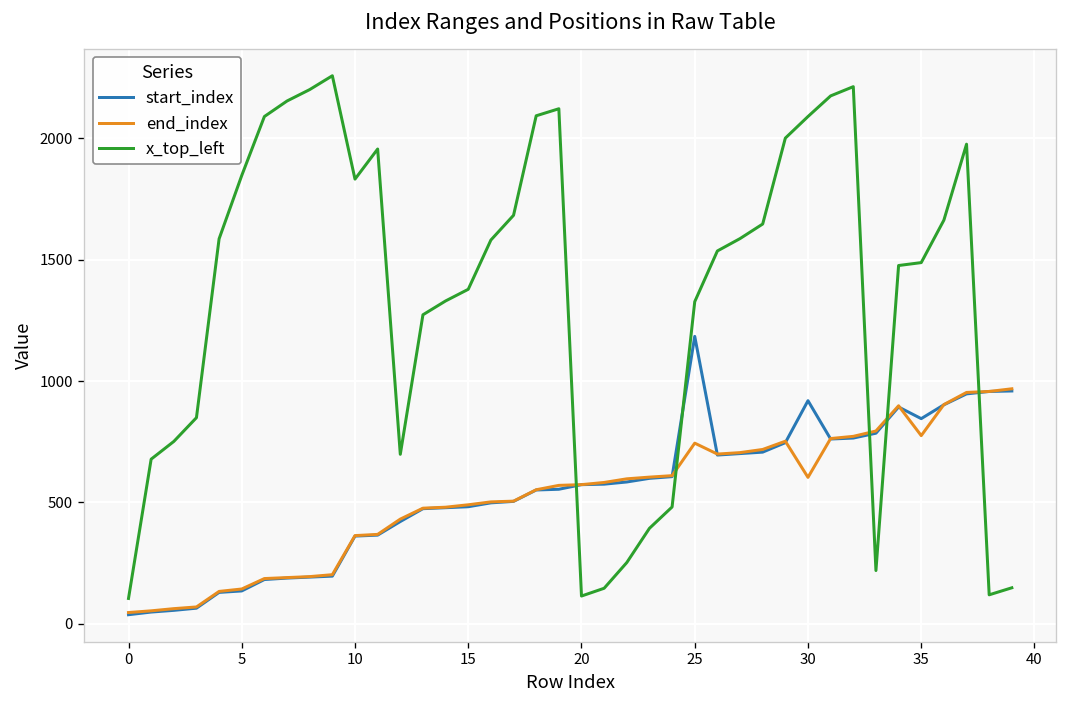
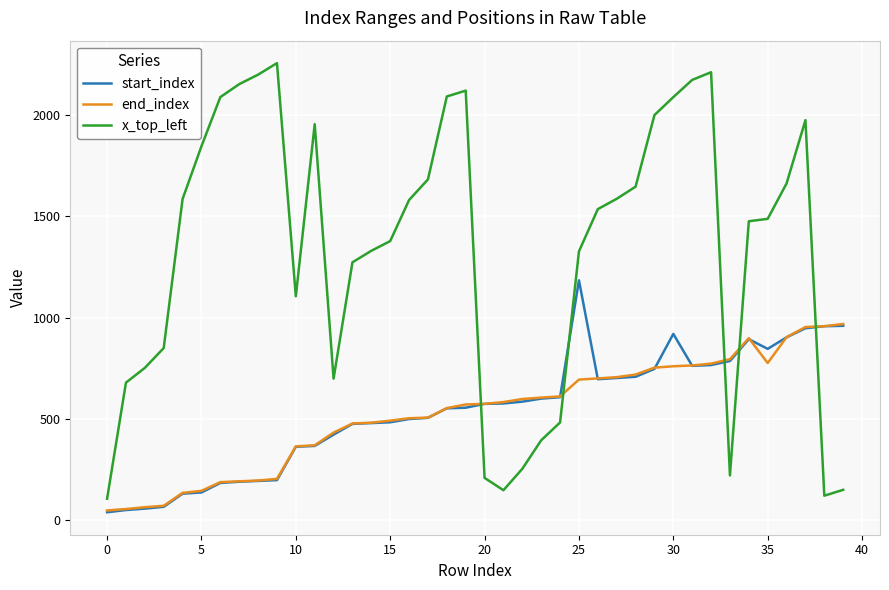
x_top_left, 10: 1830 -> 1110
x_top_left, 20: 110 -> 210
end_index, 25: 740 -> 690
end_index, 30: 600 -> 760
